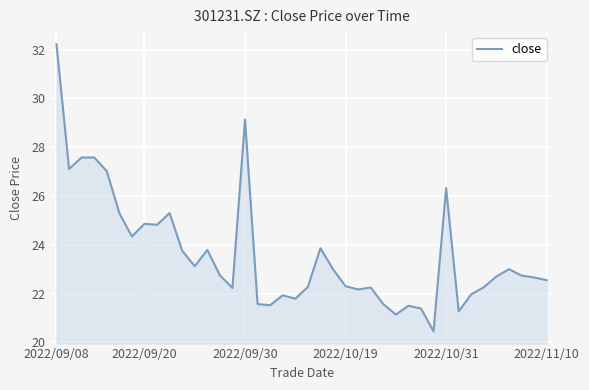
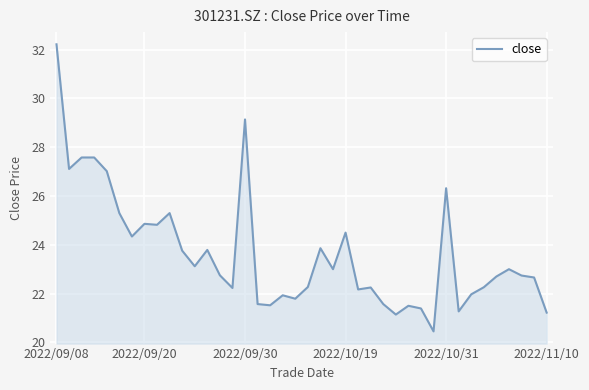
2022/10/19: 22.3 -> 24.5
2022/11/10: 22.6 -> 21.2
